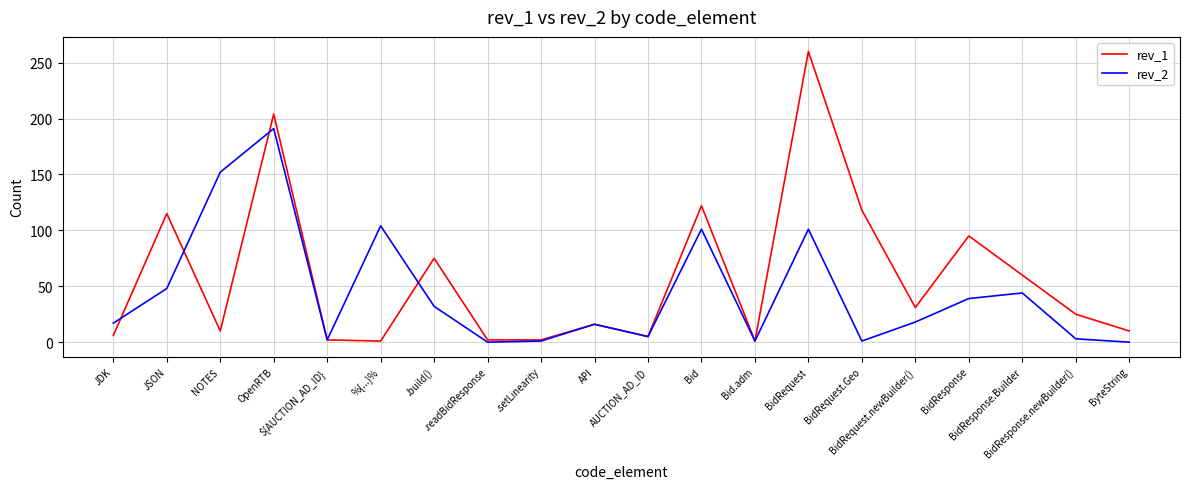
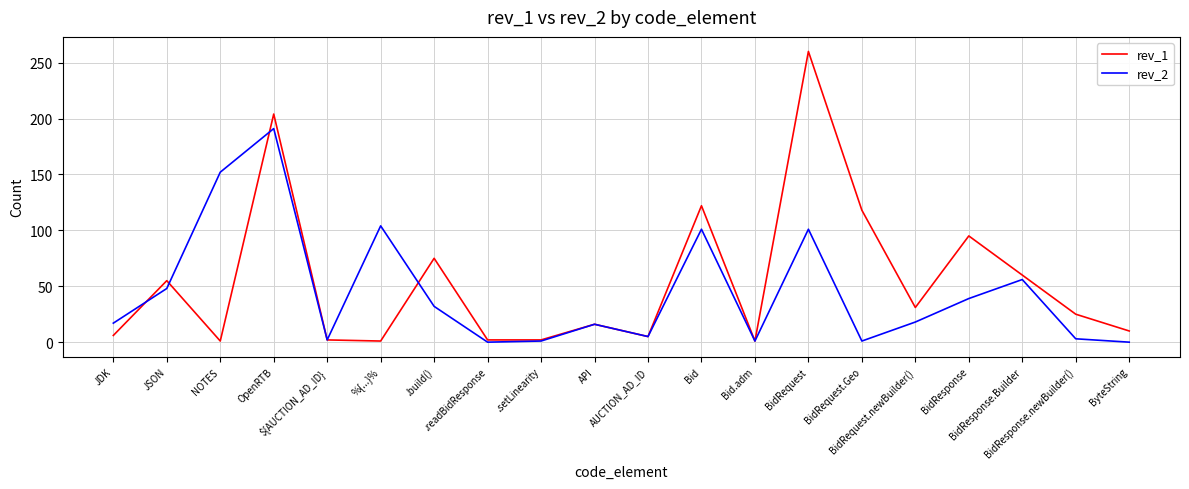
rev_1, JSON: 115 -> 55
rev_1, NOTES: 10 -> 1
rev_2, BidResponse.Builder: 44 -> 56
